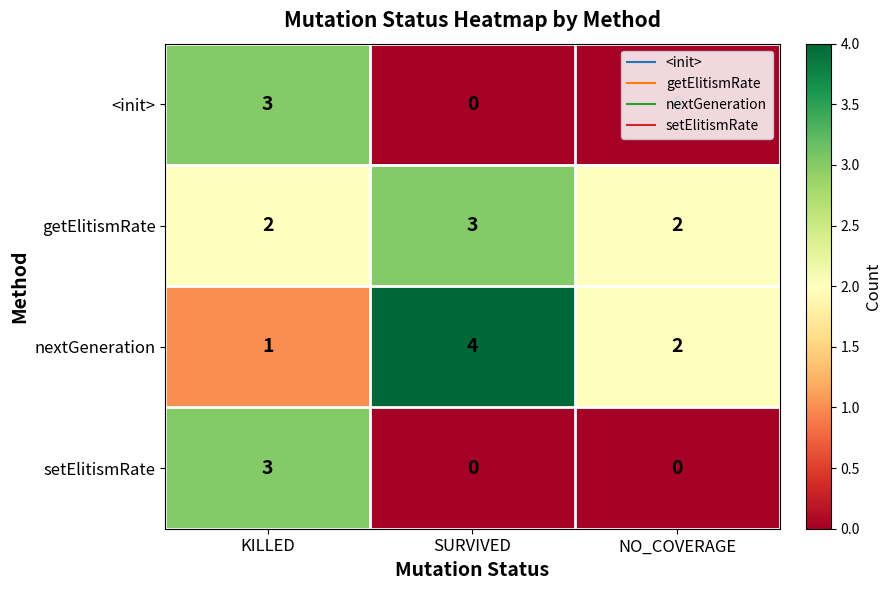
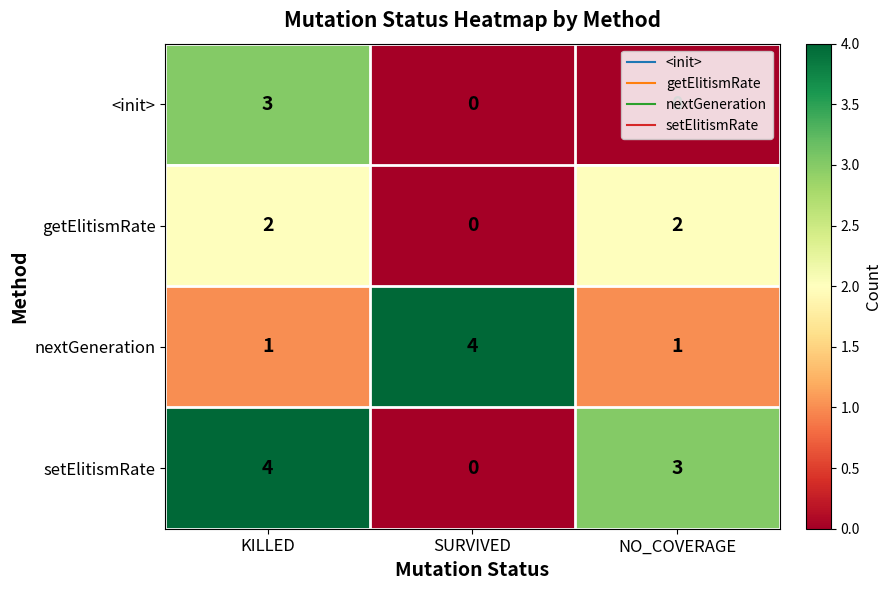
getElitismRate, SURVIVED: 3 -> 0
nextGeneration, NO_COVERAGE: 2 -> 1
setElitismRate, KILLED: 3 -> 4
setElitismRate, NO_COVERAGE: 0 -> 3
